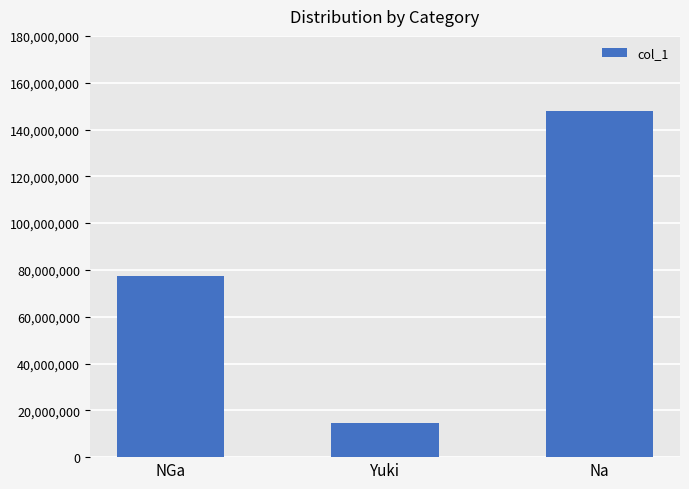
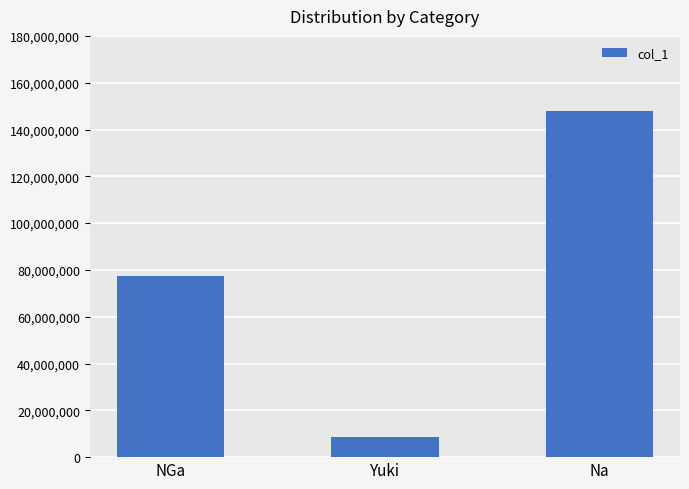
Yuki: 15,000,000 -> 9,000,000
